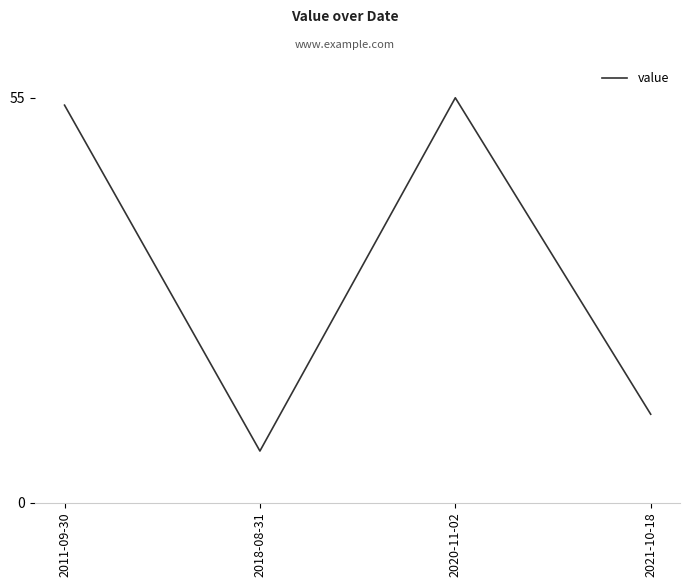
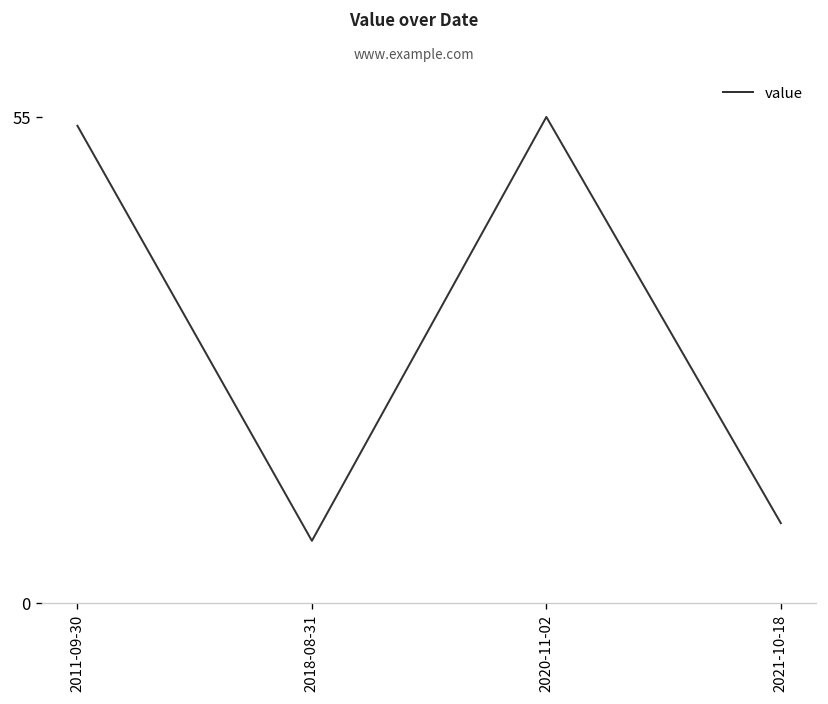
2021-10-18: 12 -> 9
